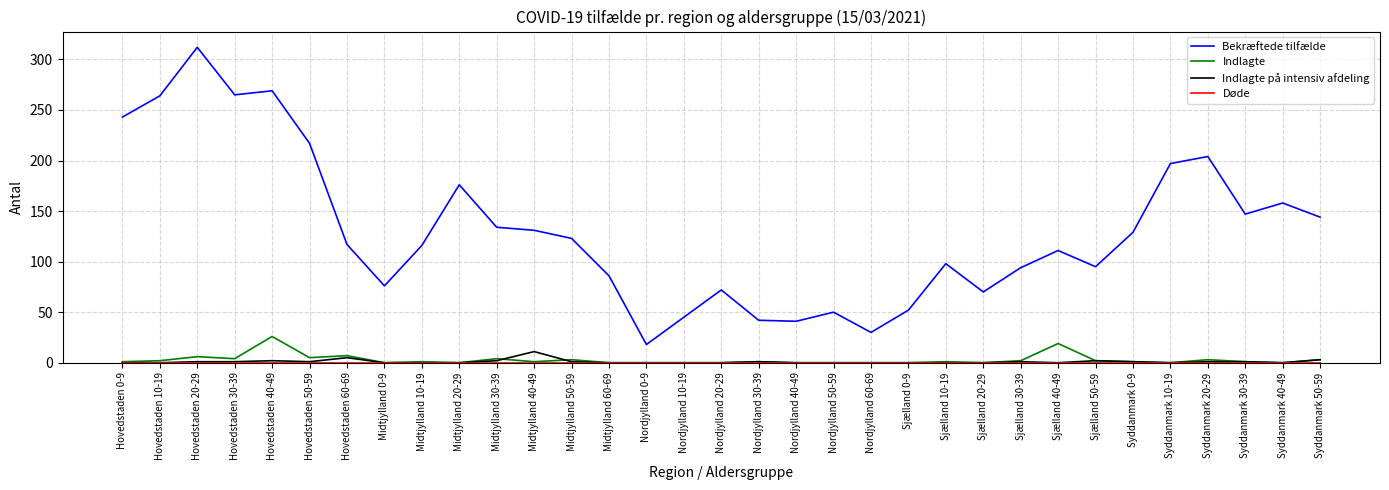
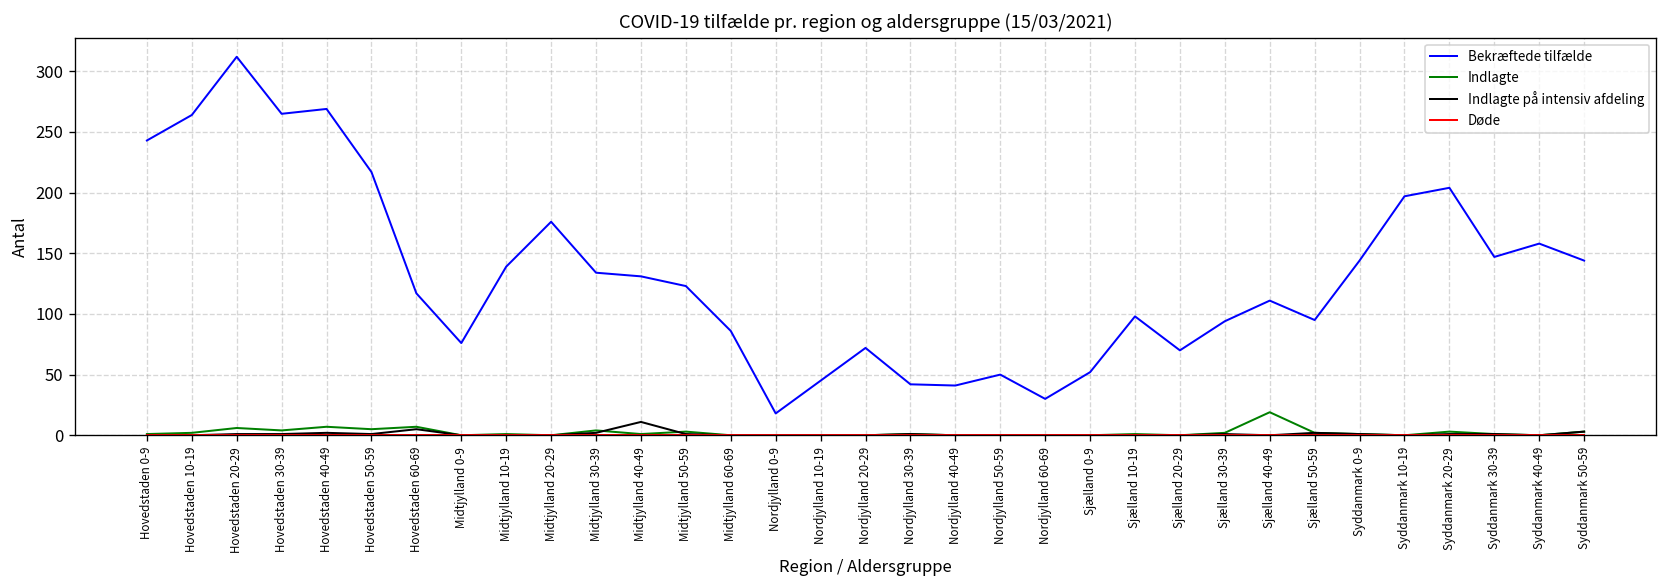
Indlagte, Hovedstaden 40-49: 26 -> 7
Bekræftede tilfælde, Midtjylland 10-19: 116 -> 139
Bekræftede tilfælde, Syddanmark 0-9: 129 -> 144
